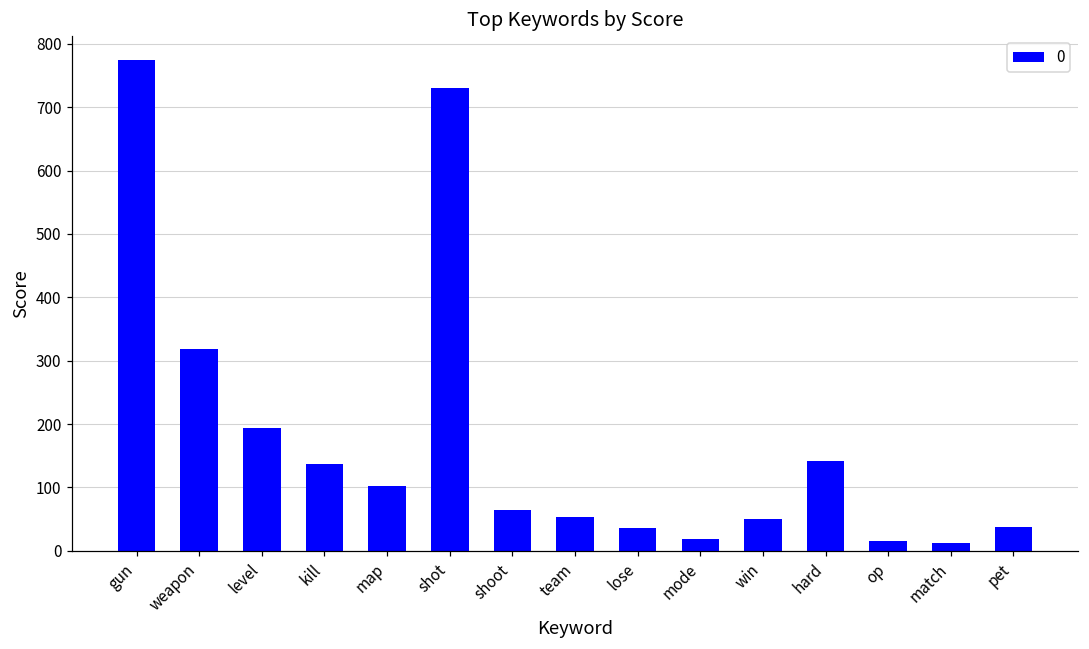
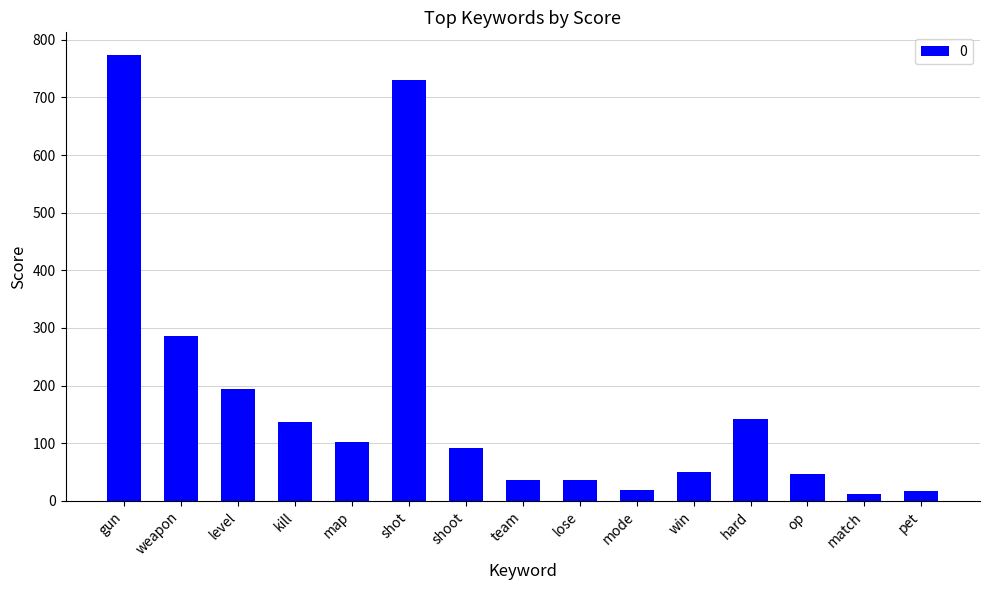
weapon: 320 -> 290
shoot: 60 -> 90
team: 50 -> 40
op: 20 -> 50
pet: 40 -> 20
